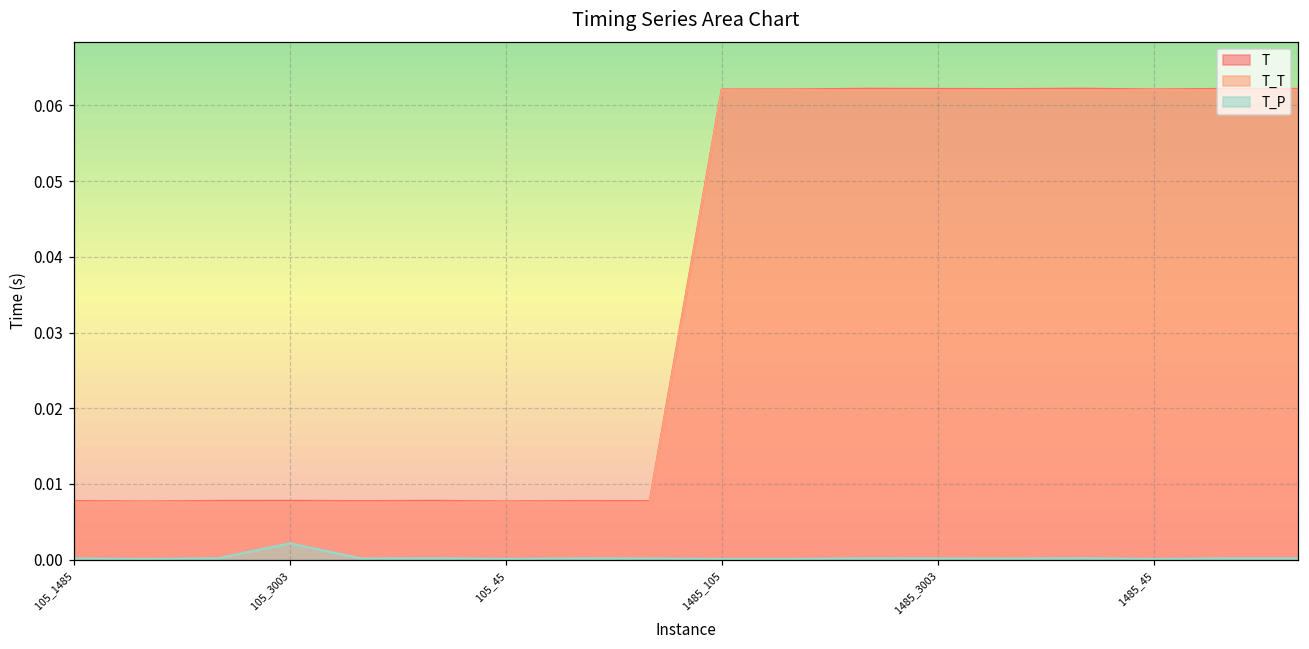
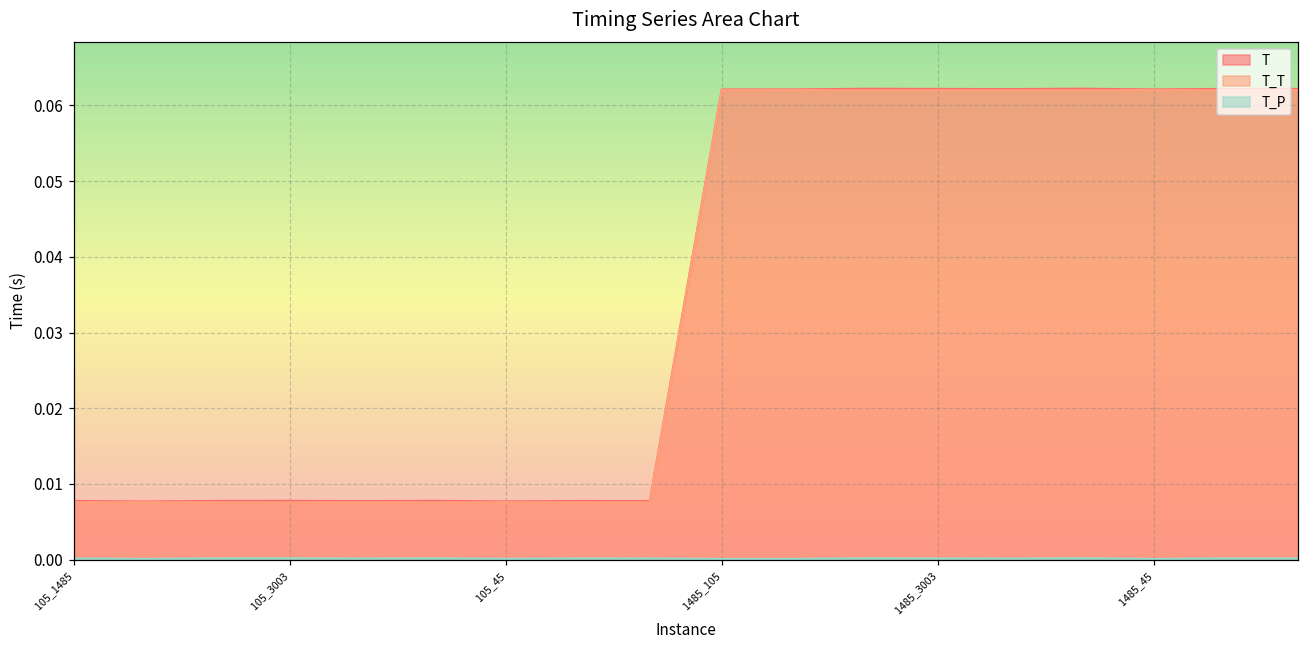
T_P, 105_3003: 0.002 -> 0.000
